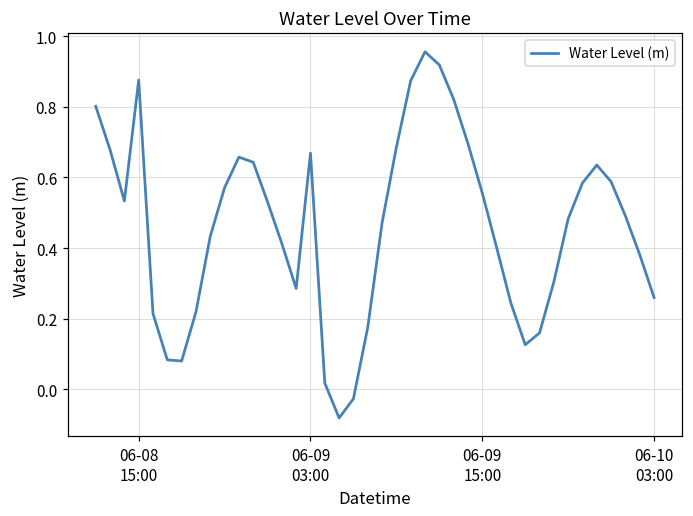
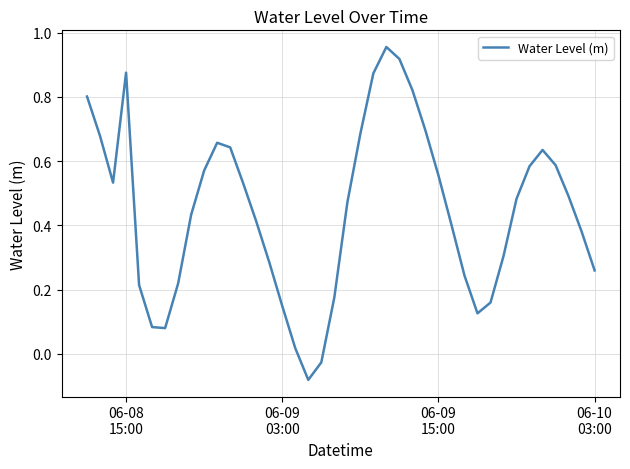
06-09 03:00: 0.67 -> 0.15
